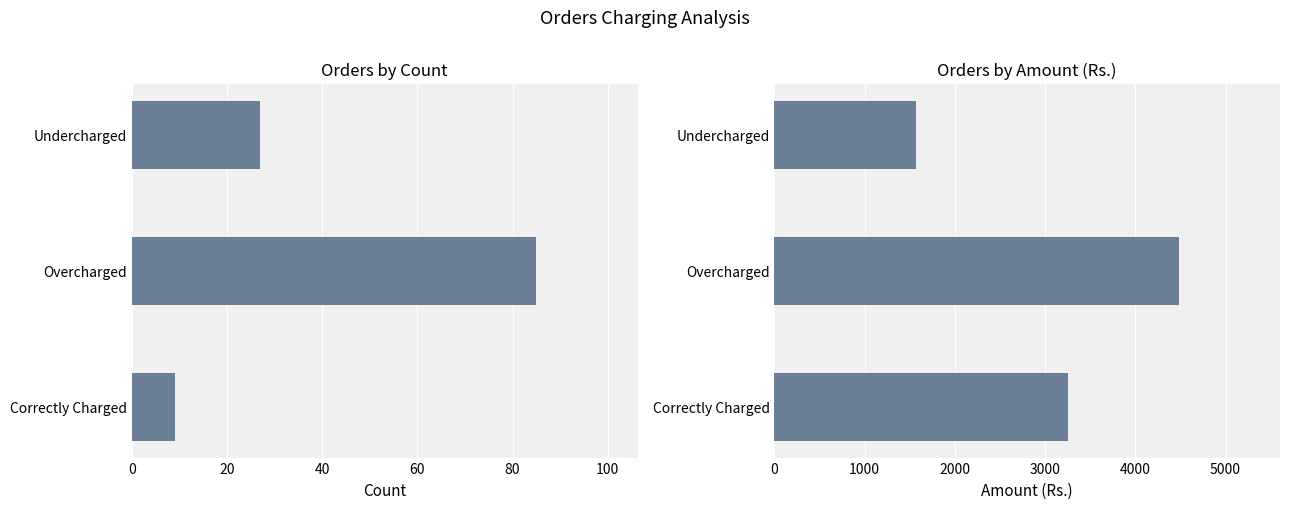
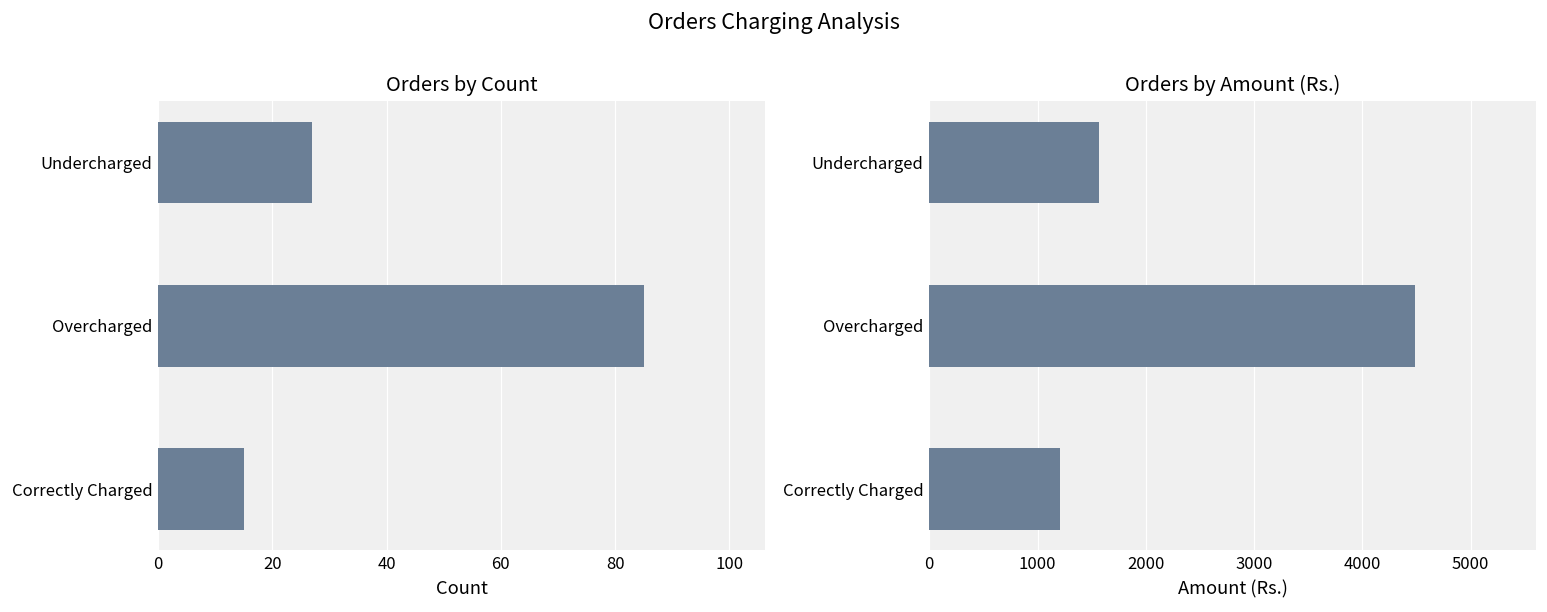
Orders by Count, Correctly Charged: 9 -> 15
Orders by Amount (Rs.), Correctly Charged: 3300 -> 1200
